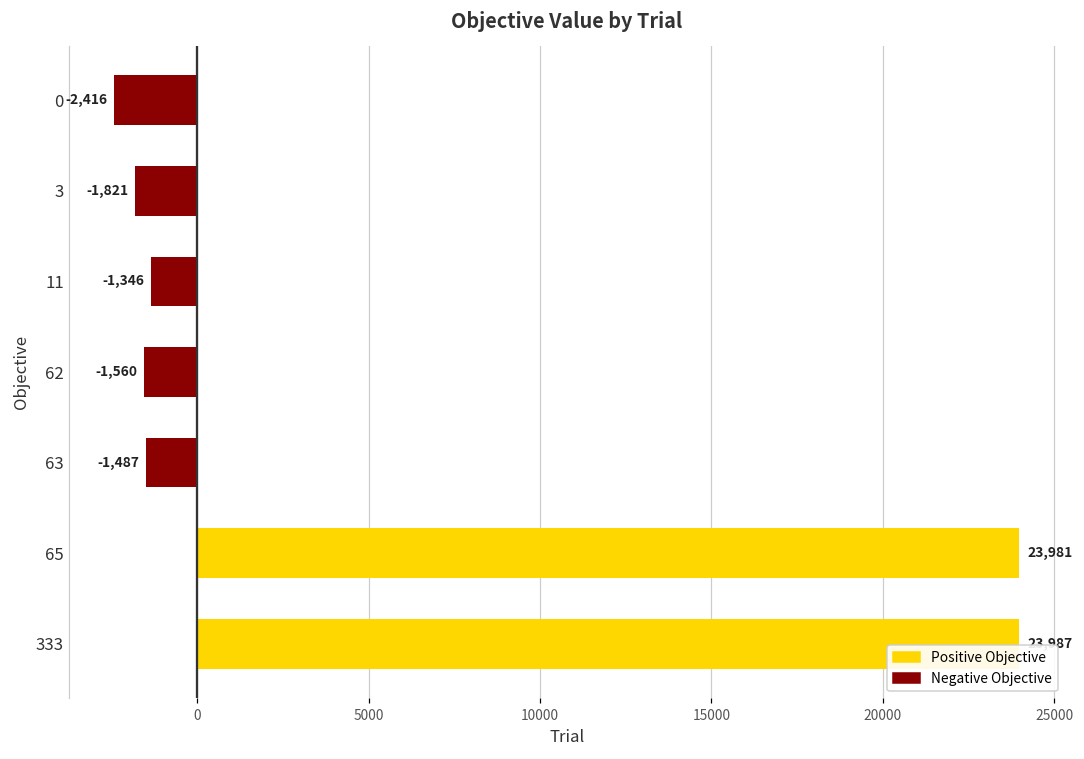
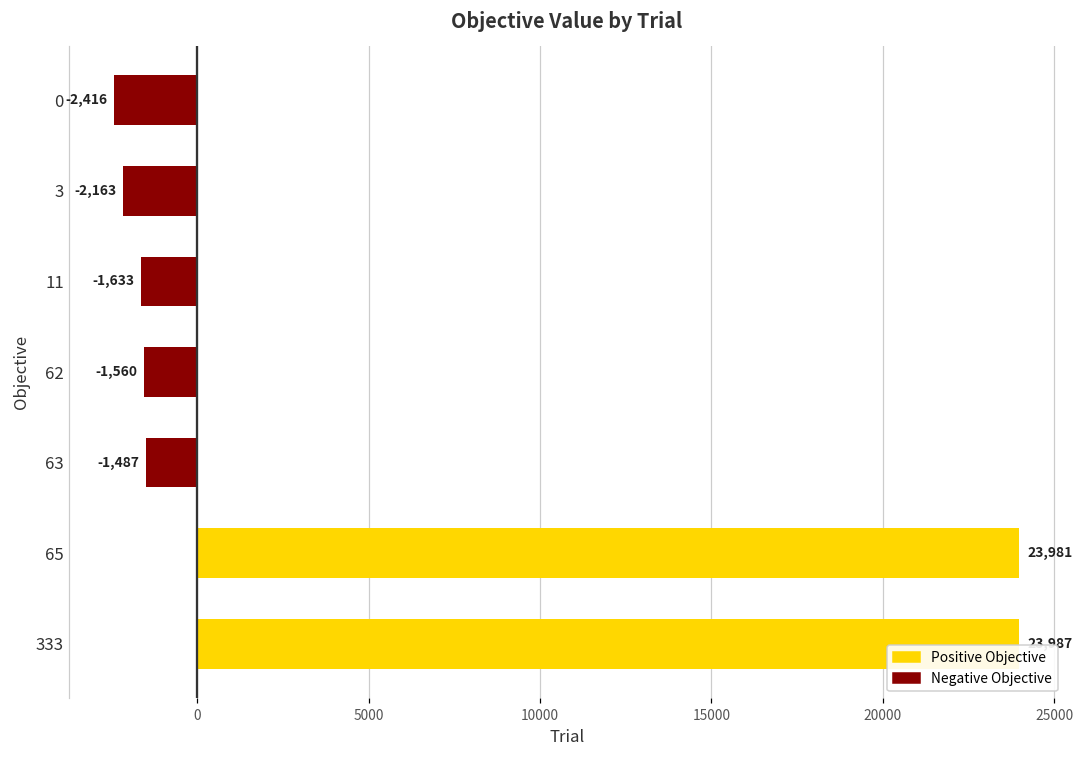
3: -1,821 -> -2,163
11: -1,346 -> -1,633
